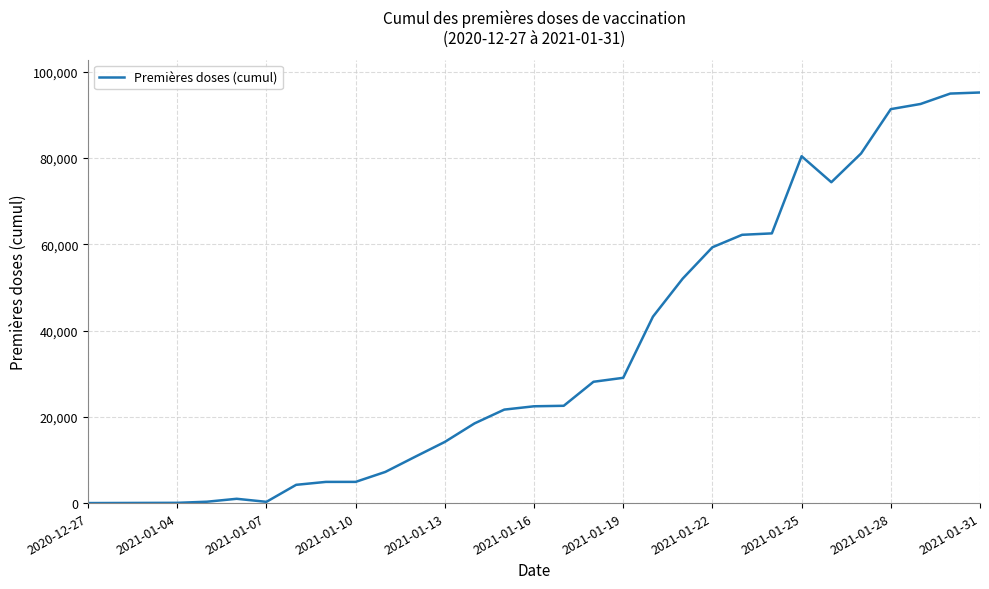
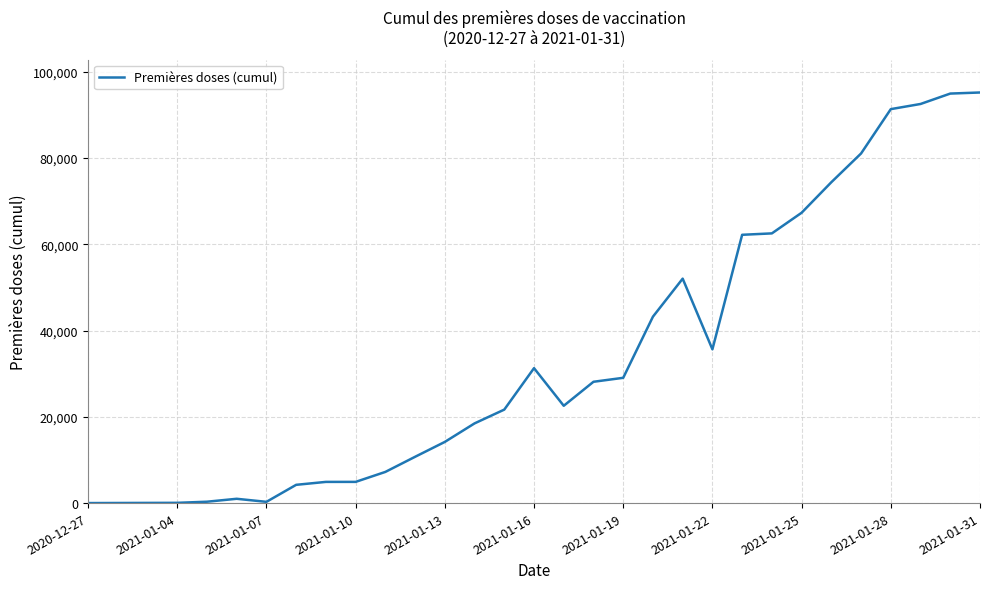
2021-01-16: 22,000 -> 31,000
2021-01-22: 59,000 -> 36,000
2021-01-25: 80,000 -> 67,000
